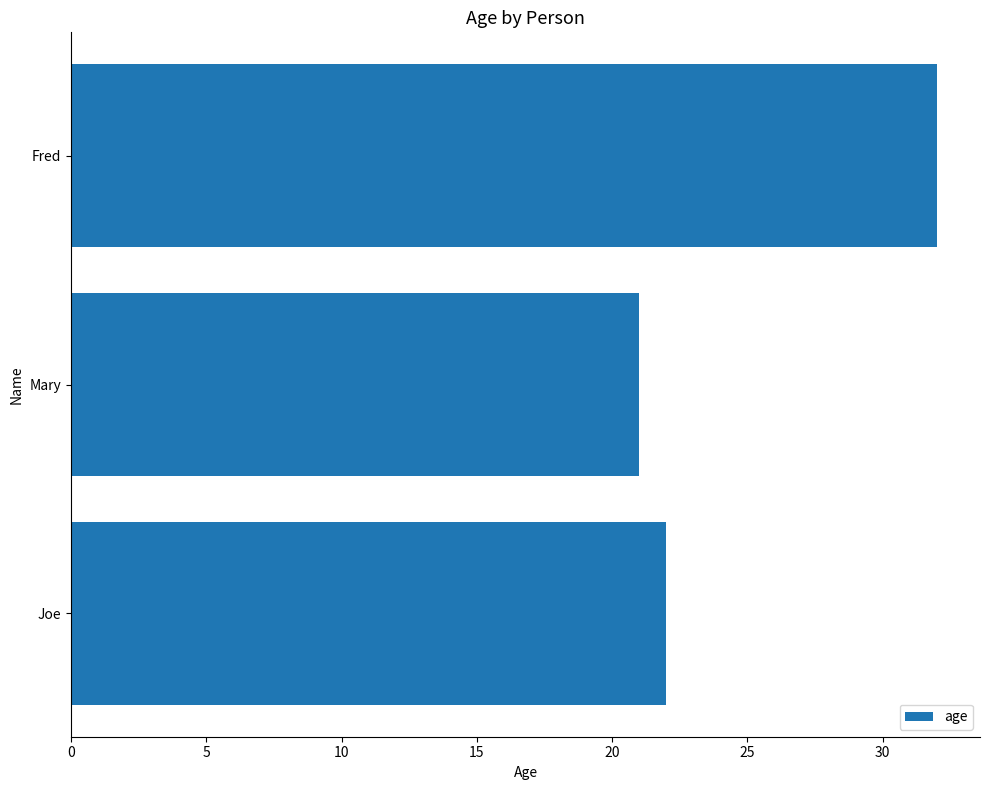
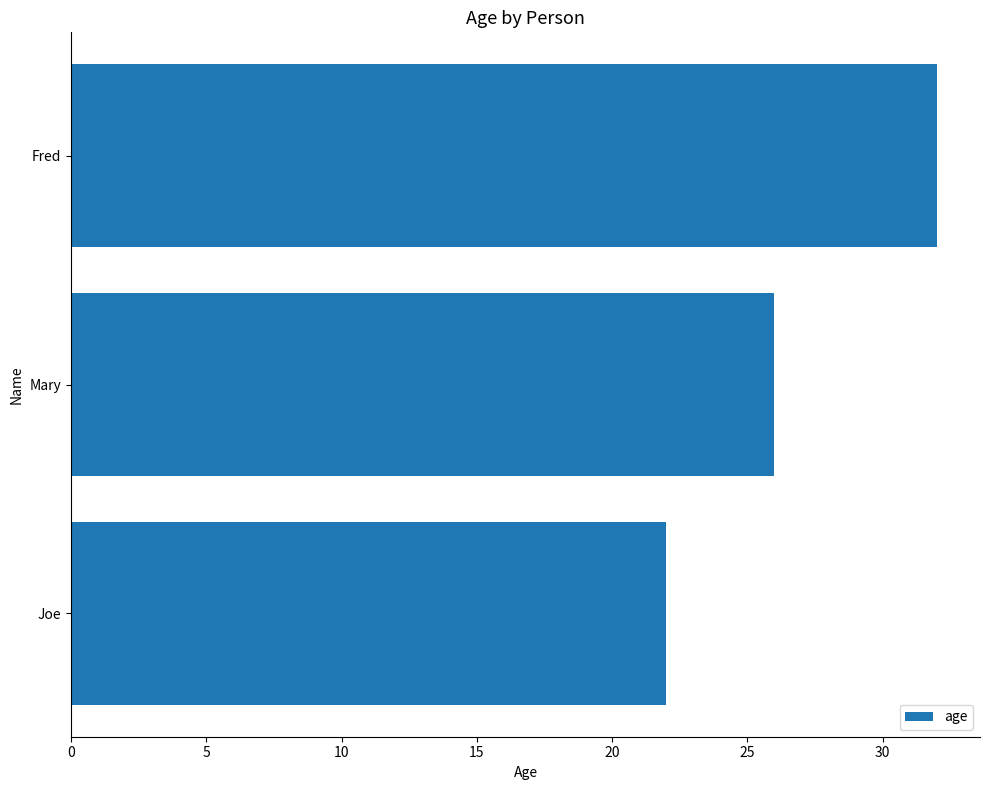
Mary: 21 -> 26
